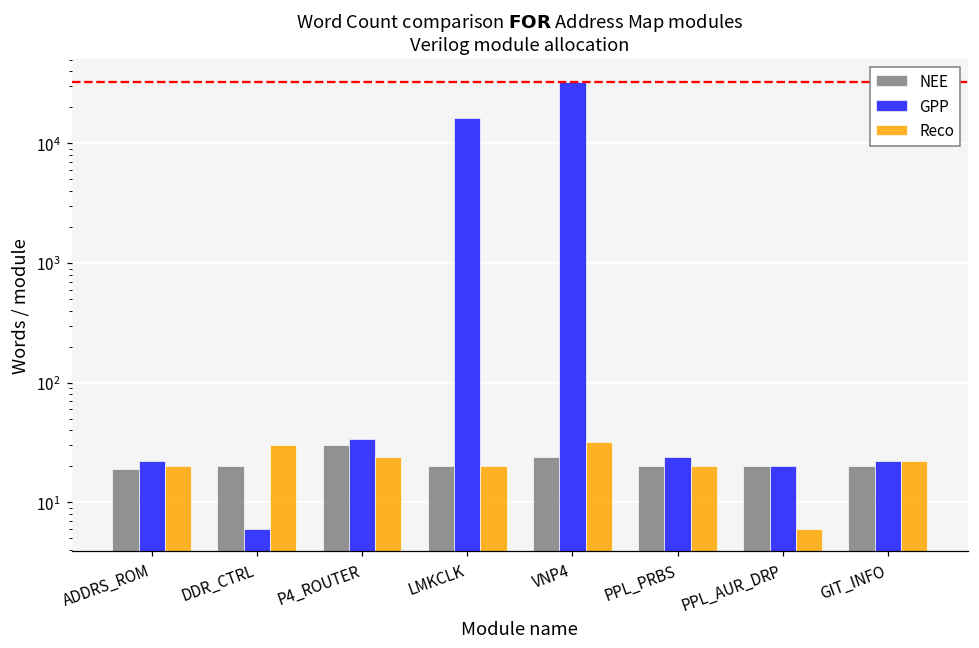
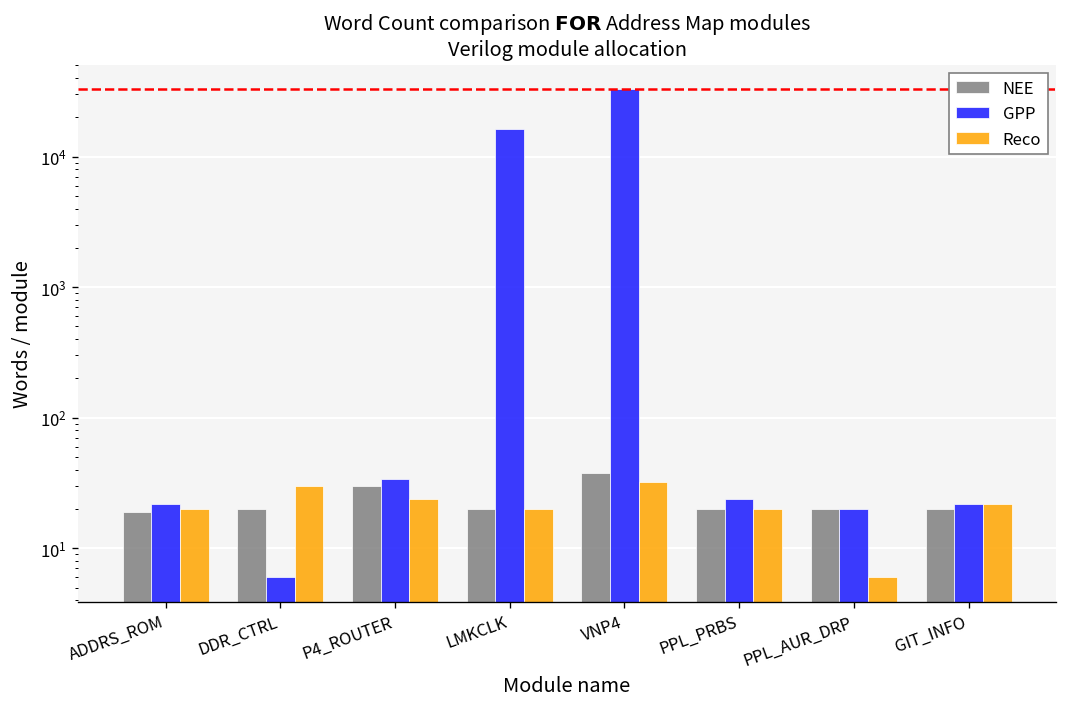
NEE, VNP4: 24 -> 38
